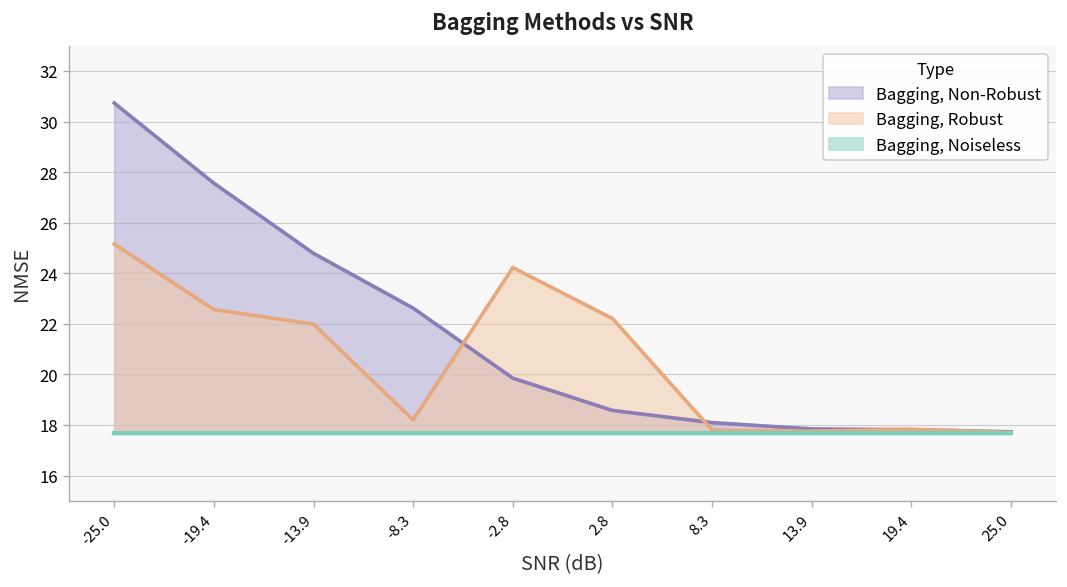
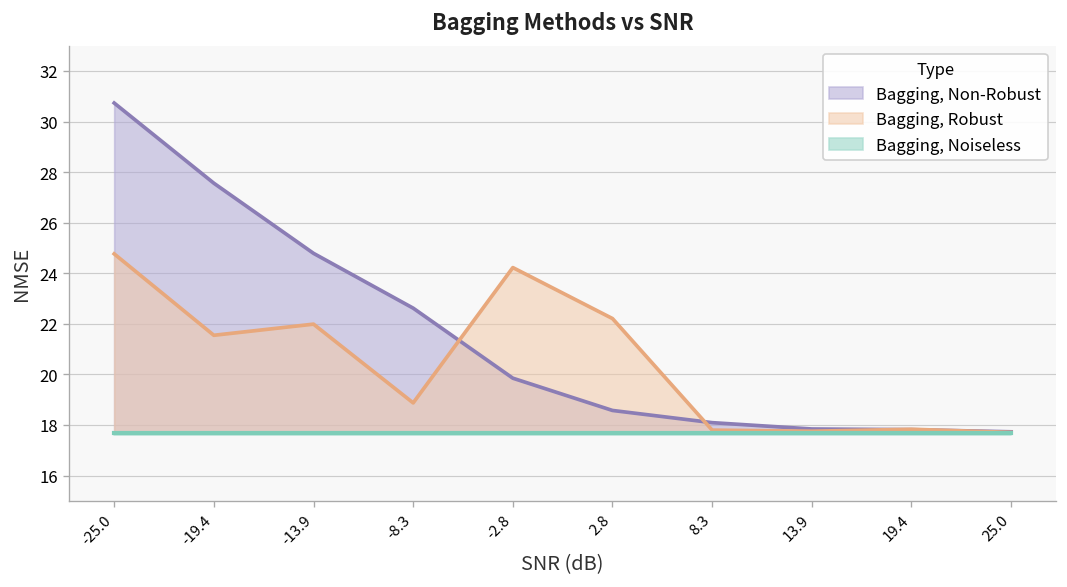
Bagging, Robust, -25.0: 25.2 -> 24.8
Bagging, Robust, -19.4: 22.6 -> 21.5
Bagging, Robust, -8.3: 18.2 -> 18.9
